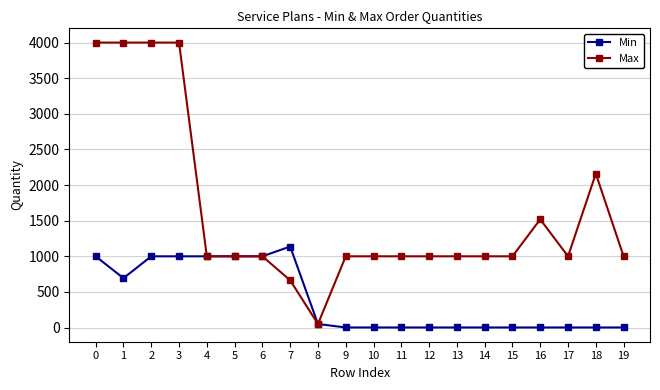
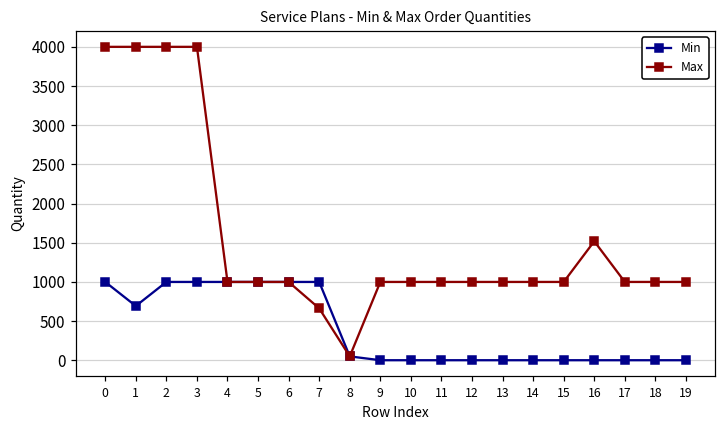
Min, 7: 1100 -> 1000
Max, 18: 2200 -> 1000
